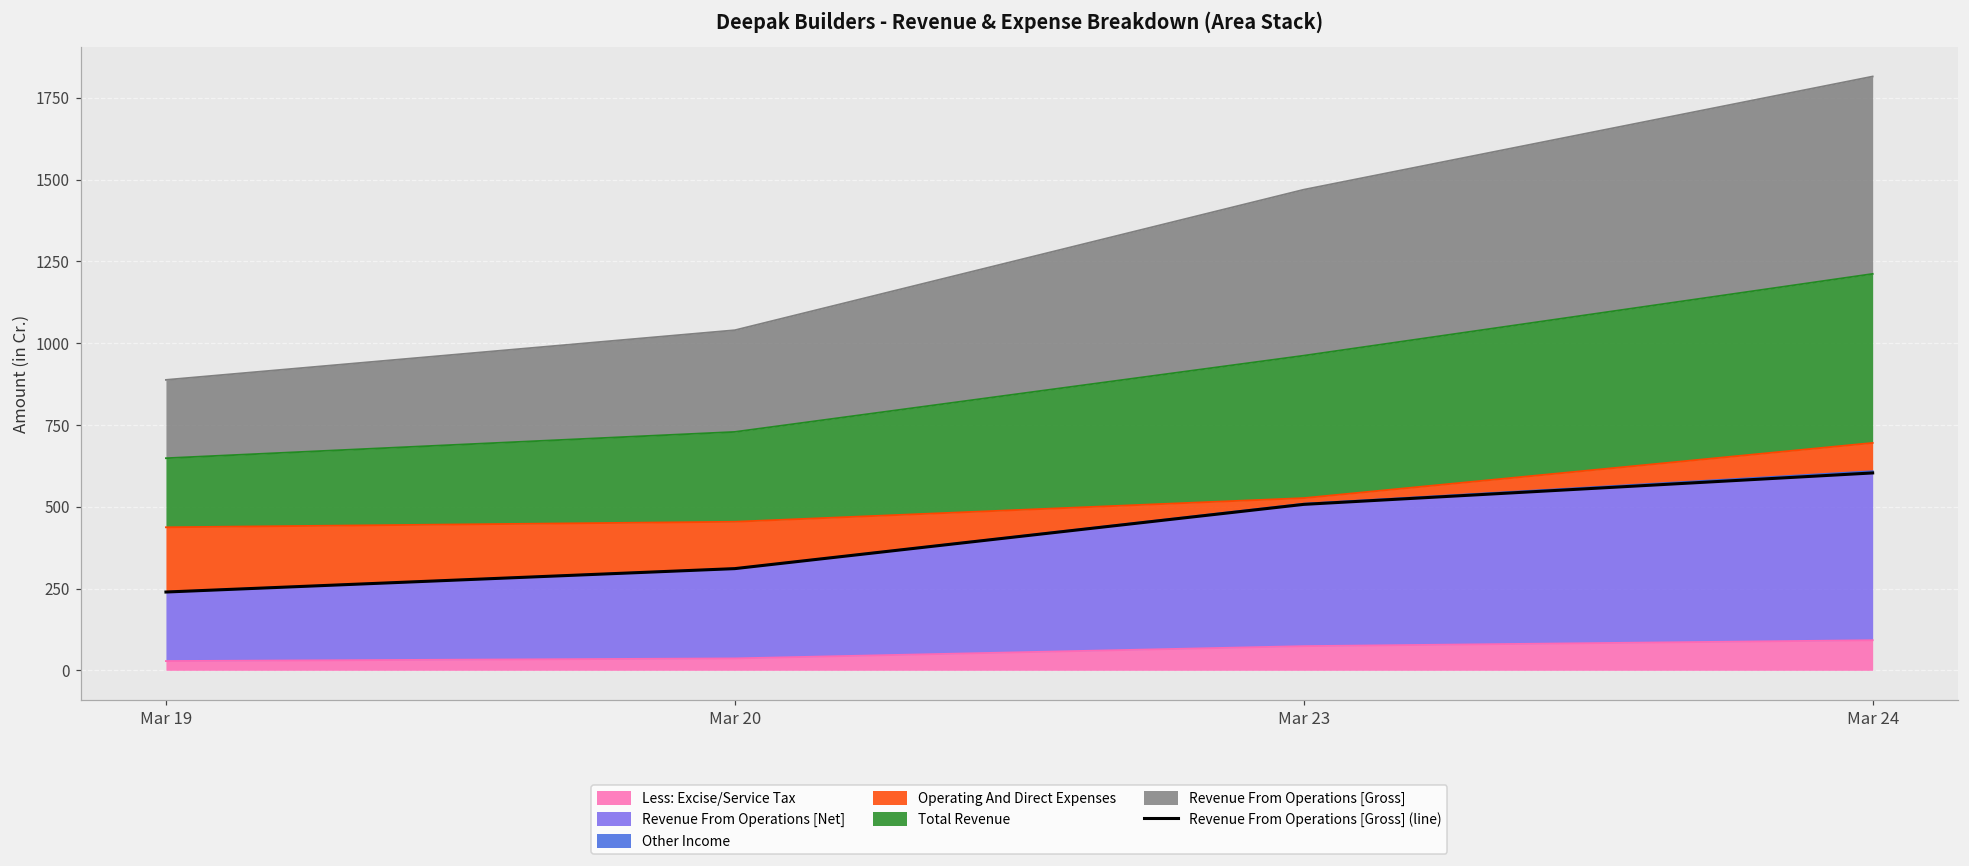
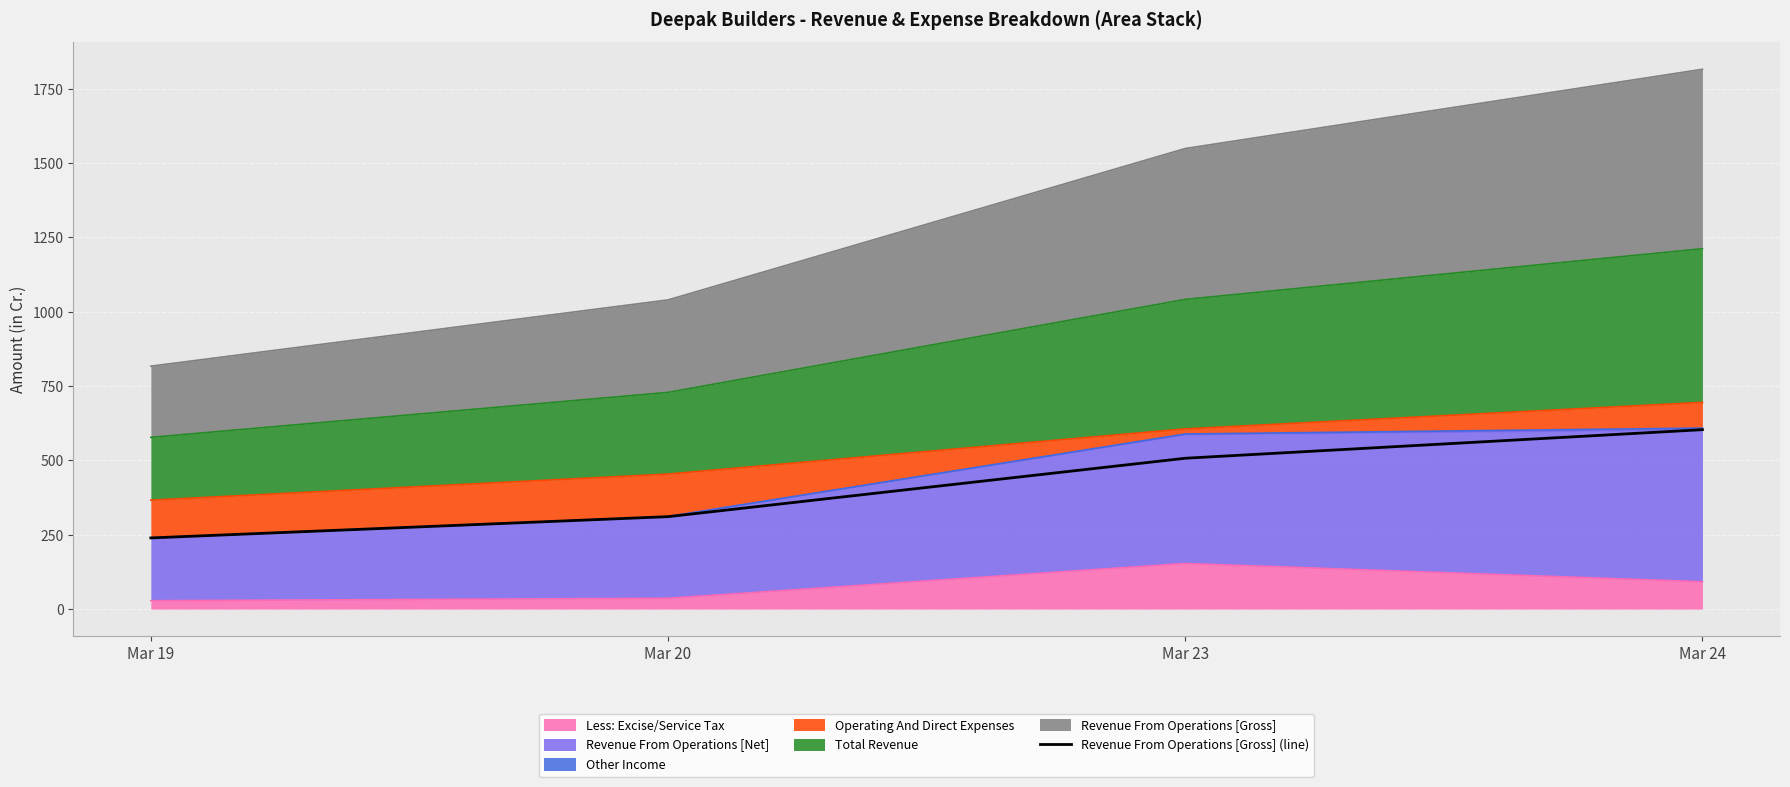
Operating And Direct Expenses, Mar 19: 200 -> 130
Less: Excise/Service Tax, Mar 23: 70 -> 150
